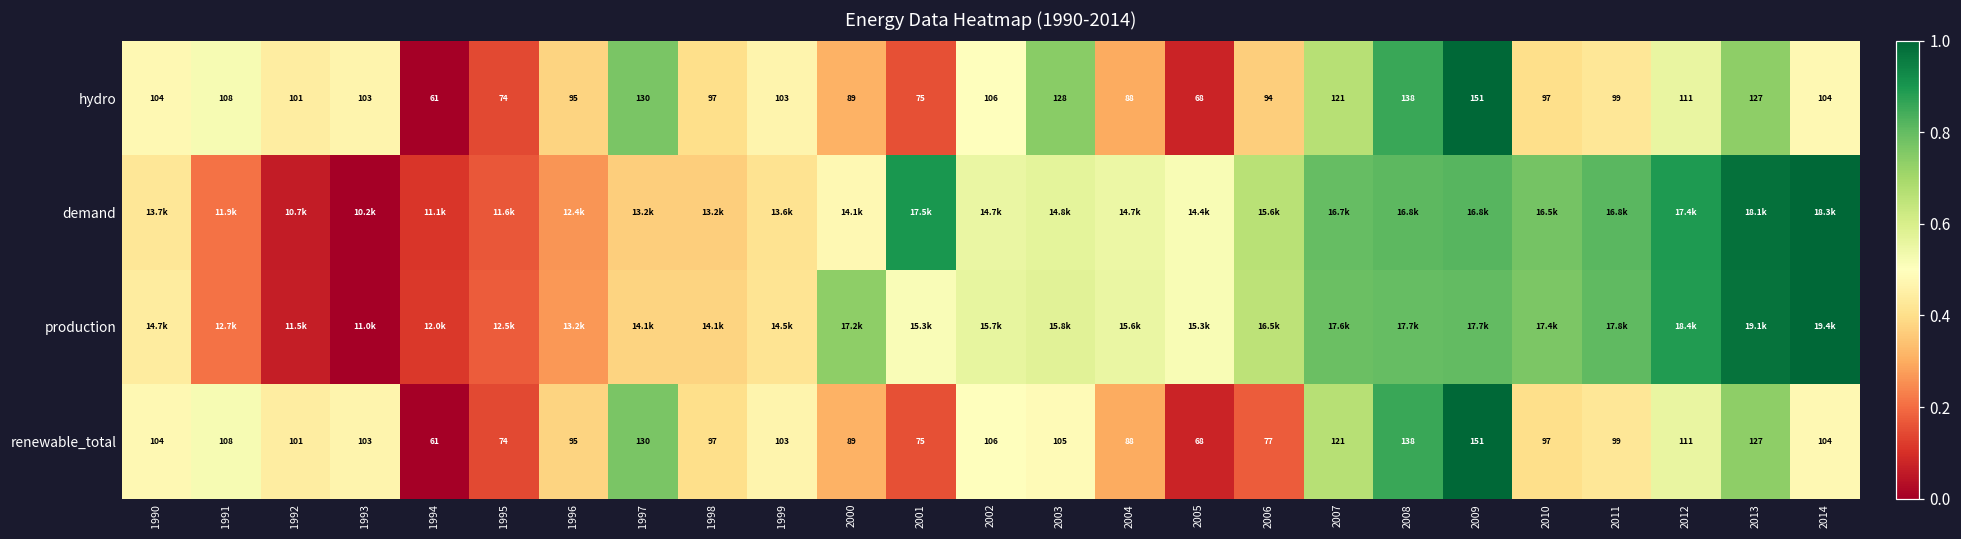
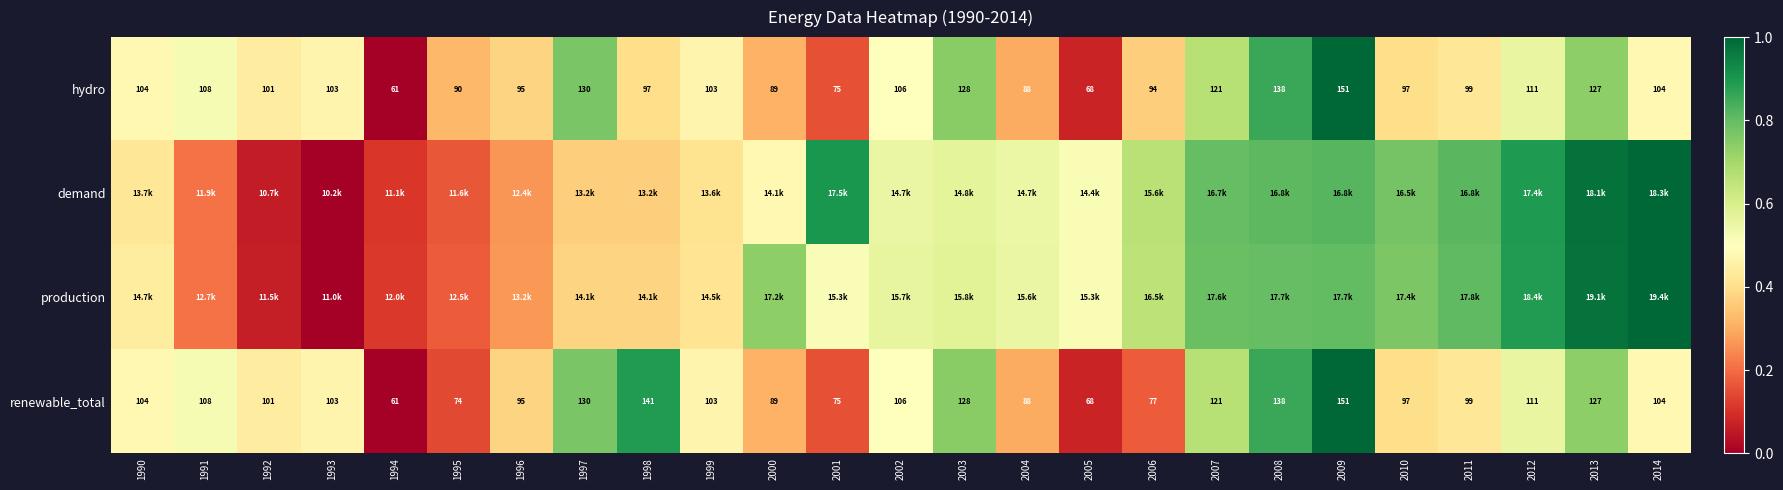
hydro, 1995: 74 -> 90
renewable_total, 1998: 97 -> 141
renewable_total, 2003: 105 -> 128
